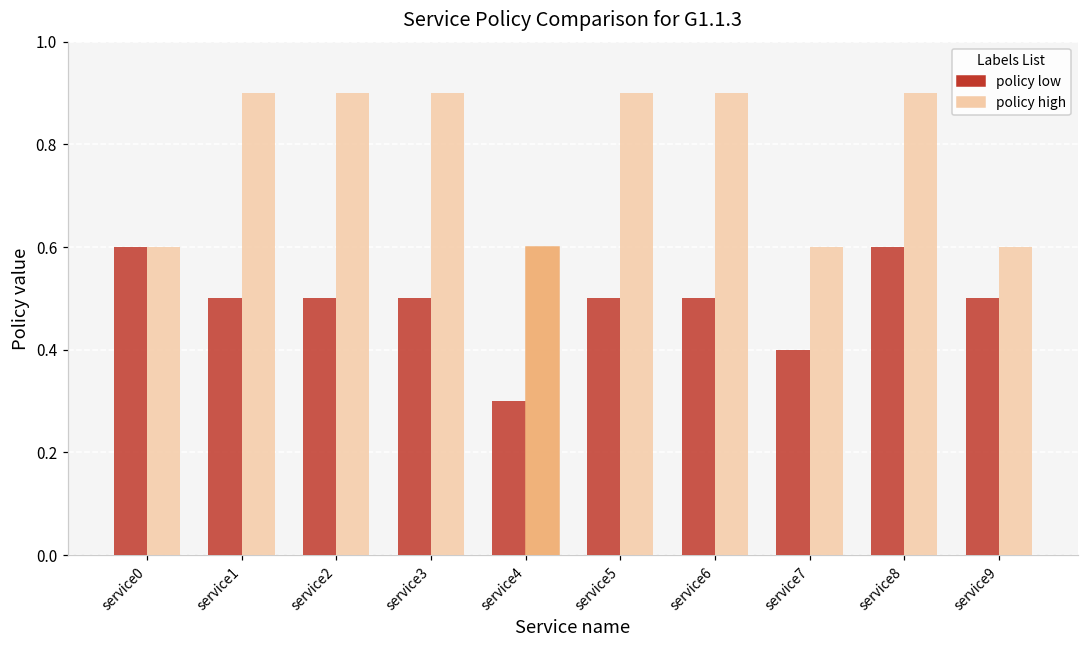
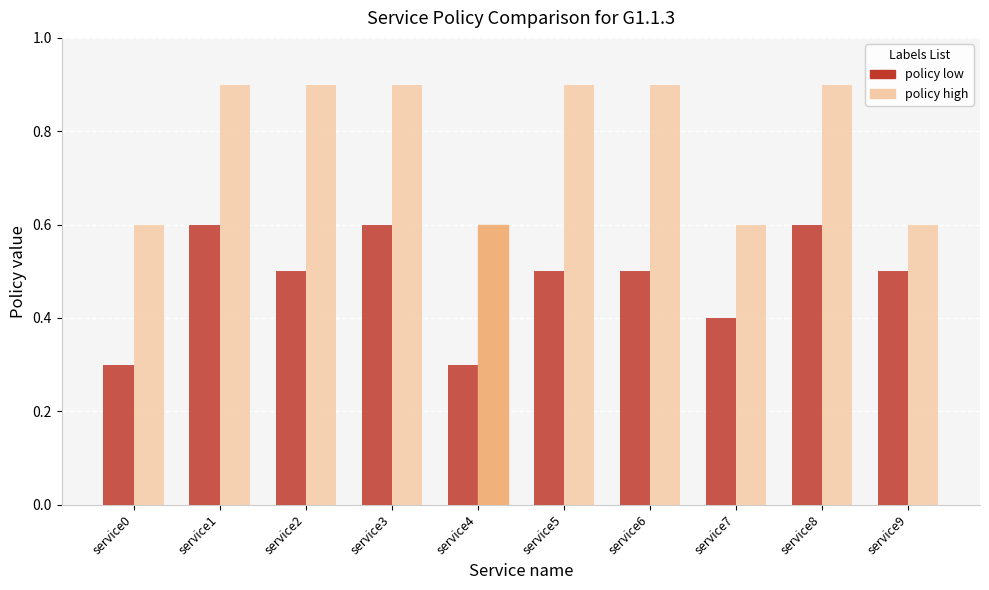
policy low, service0: 0.6 -> 0.3
policy low, service1: 0.5 -> 0.6
policy low, service3: 0.5 -> 0.6
